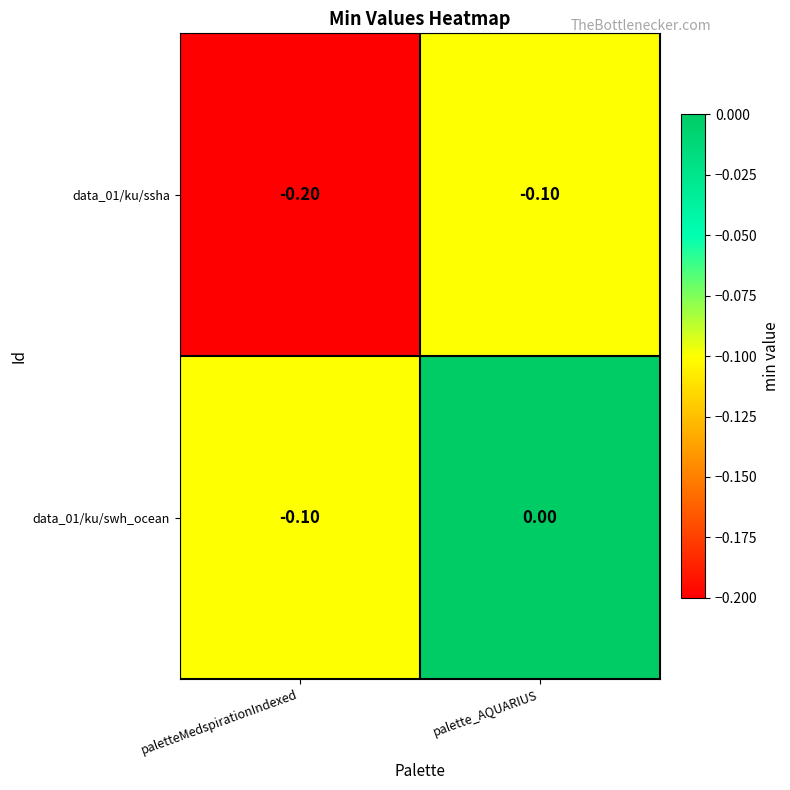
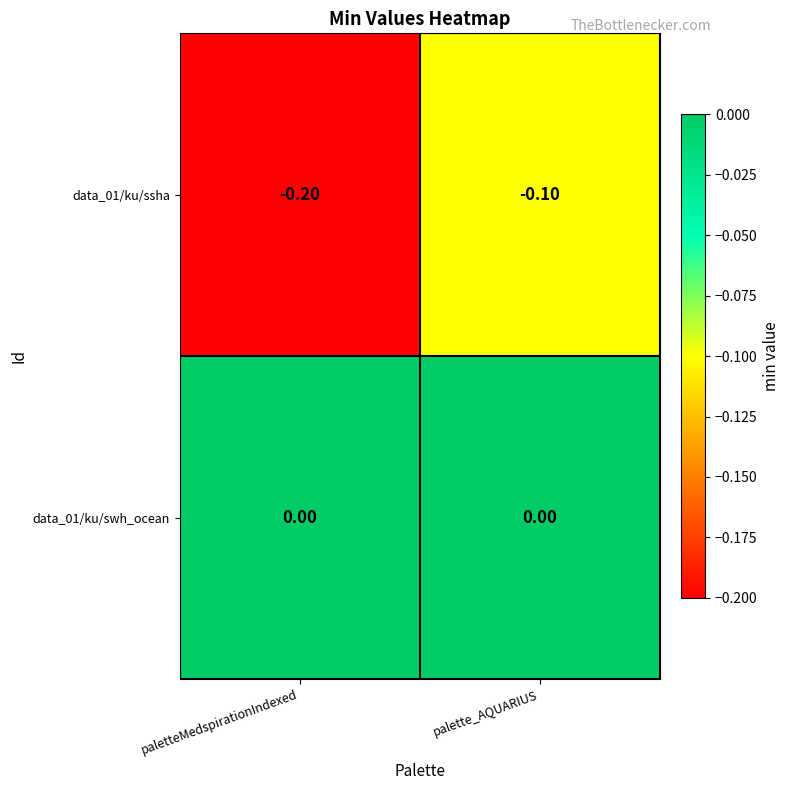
data_01/ku/swh_ocean, paletteMedspirationIndexed: -0.10 -> 0.00
